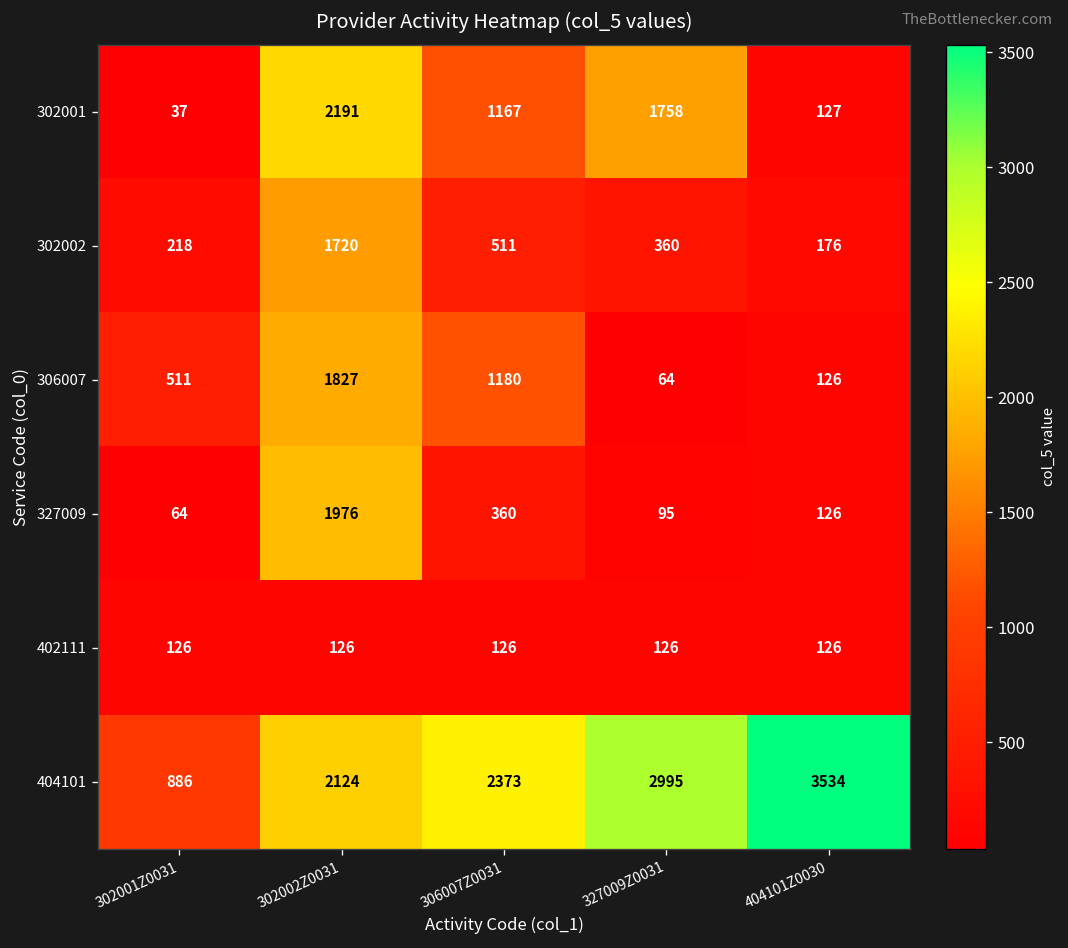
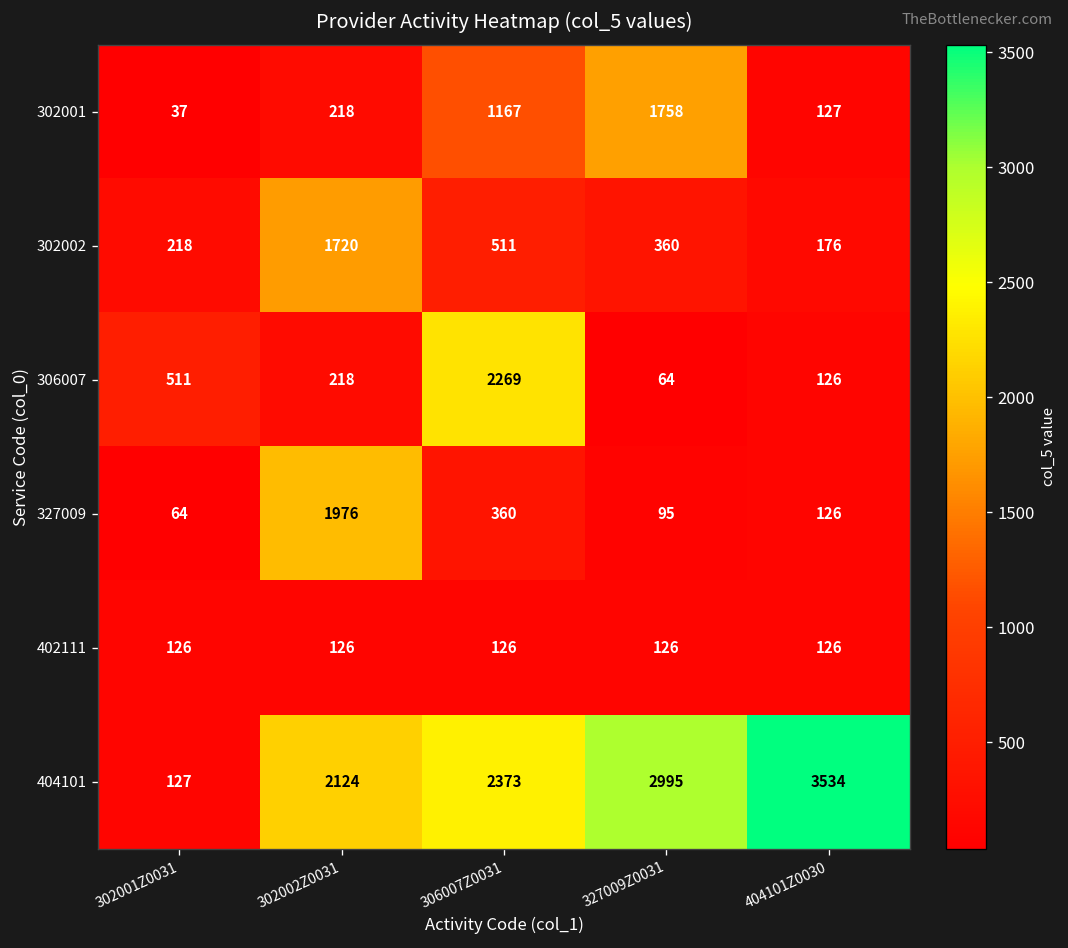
302001, 302002Z0031: 2191 -> 218
306007, 302002Z0031: 1827 -> 218
306007, 306007Z0031: 1180 -> 2269
404101, 302001Z0031: 886 -> 127
